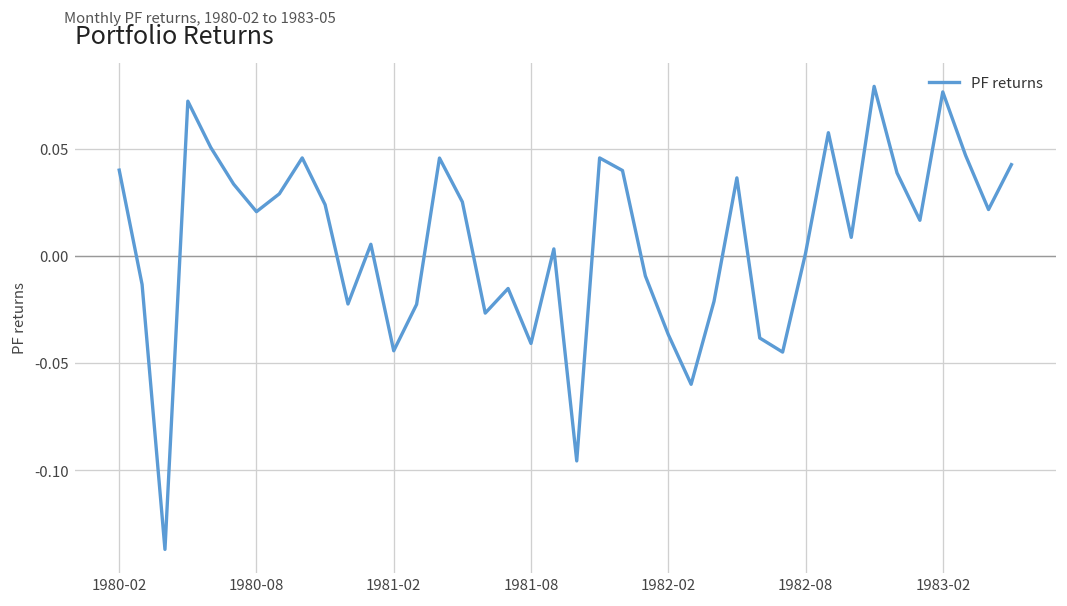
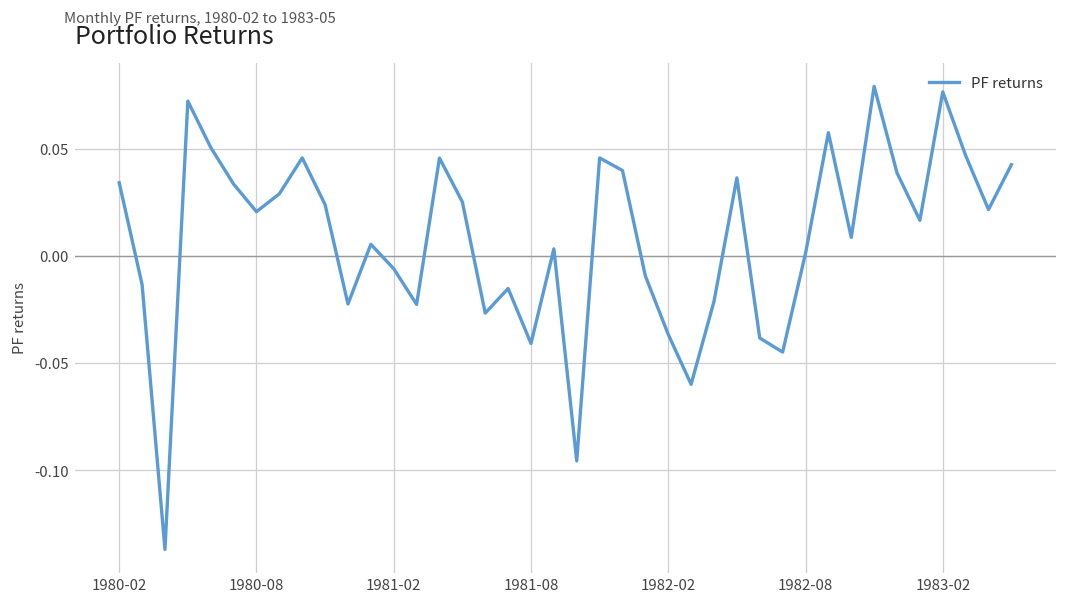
1980-02: 0.040 -> 0.034
1981-02: -0.044 -> -0.006
